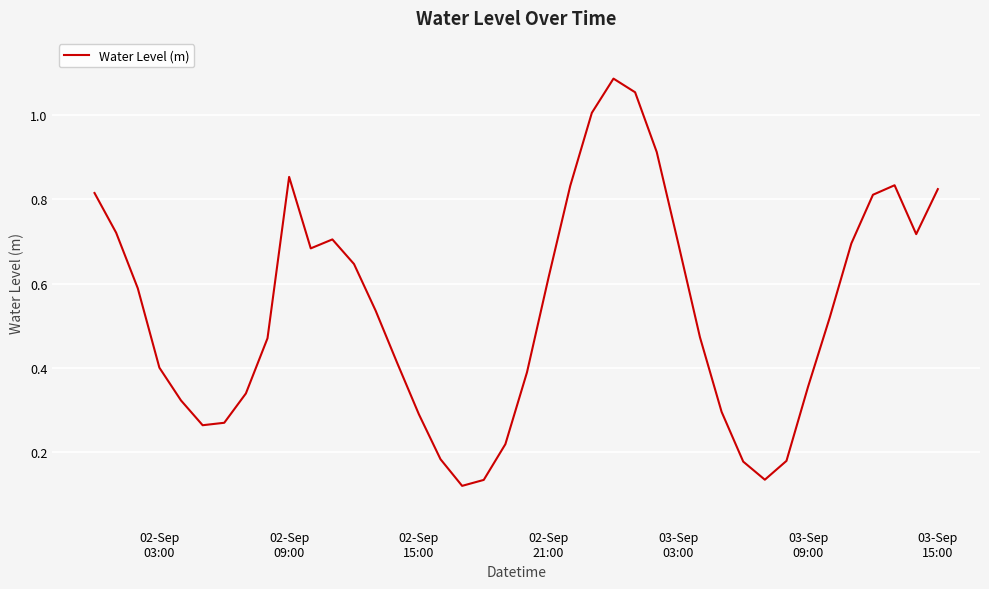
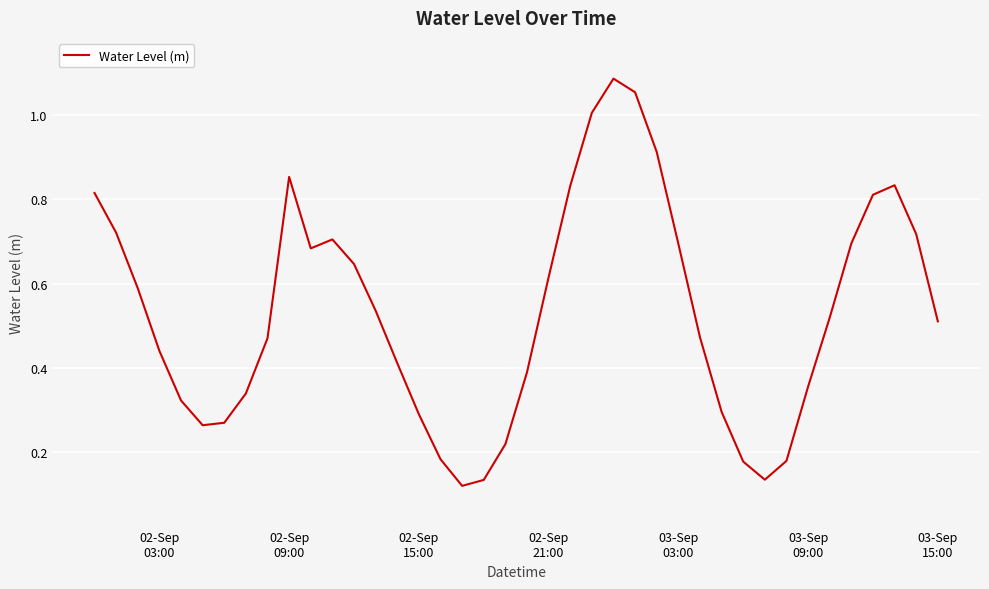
02-Sep 03:00: 0.40 -> 0.44
03-Sep 15:00: 0.82 -> 0.51
